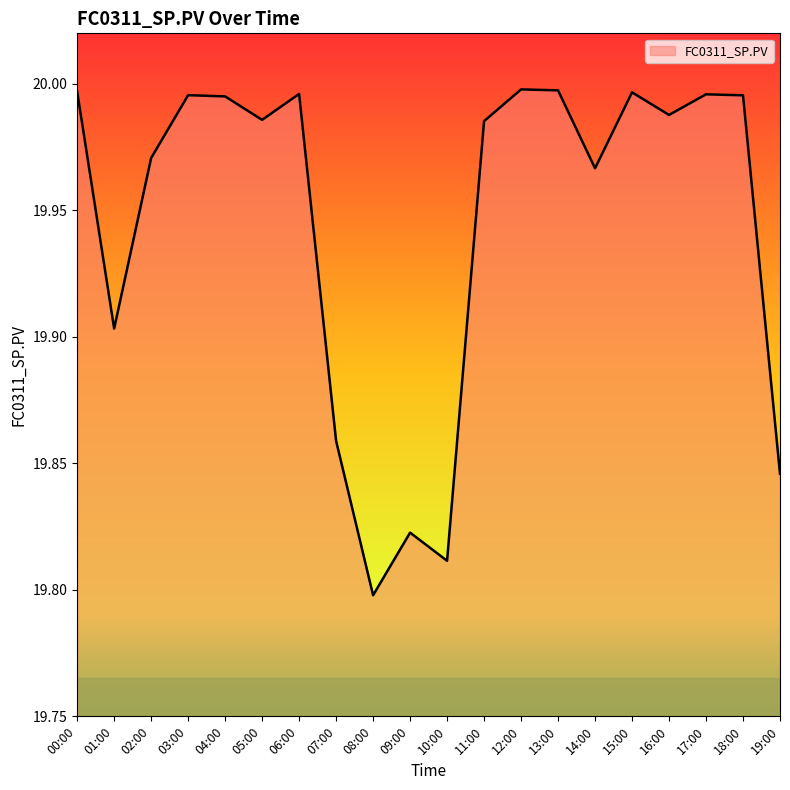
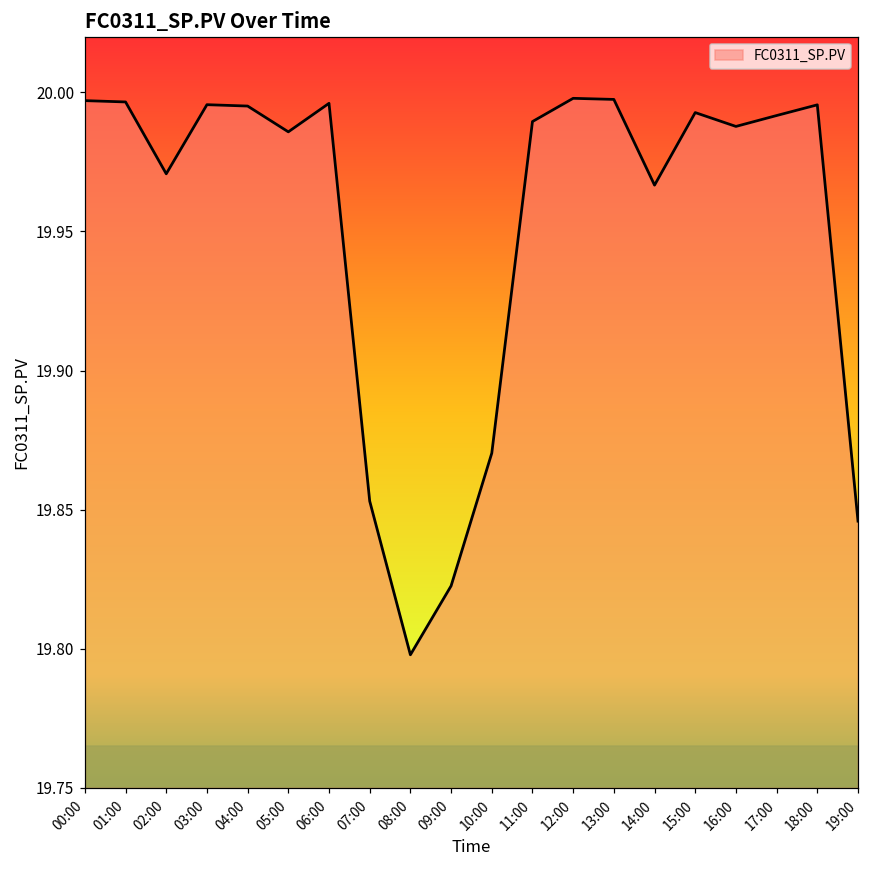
01:00: 19.903 -> 19.997
07:00: 19.859 -> 19.853
10:00: 19.812 -> 19.870
11:00: 19.985 -> 19.989
15:00: 19.997 -> 19.993
17:00: 19.996 -> 19.992
